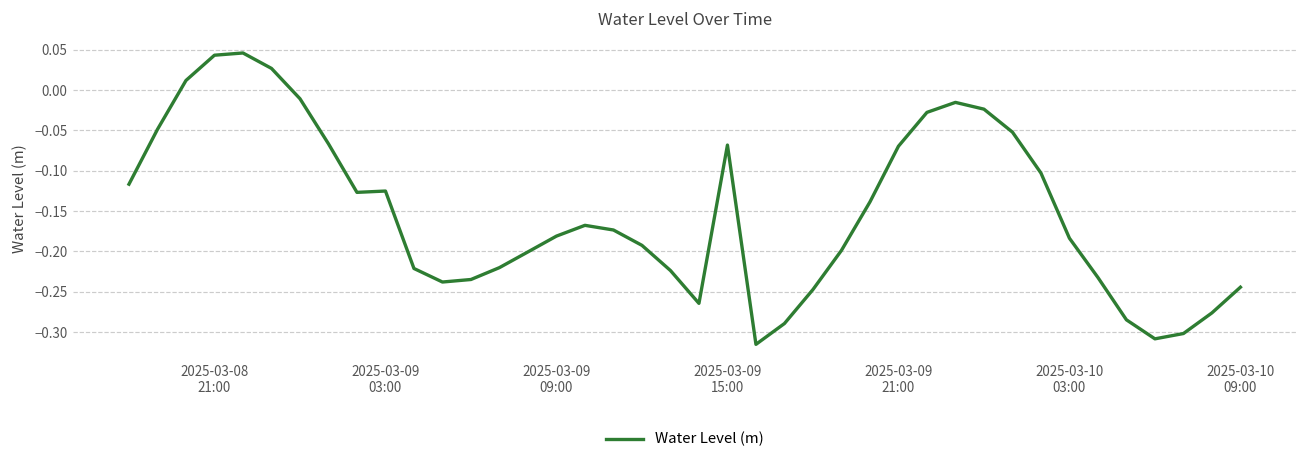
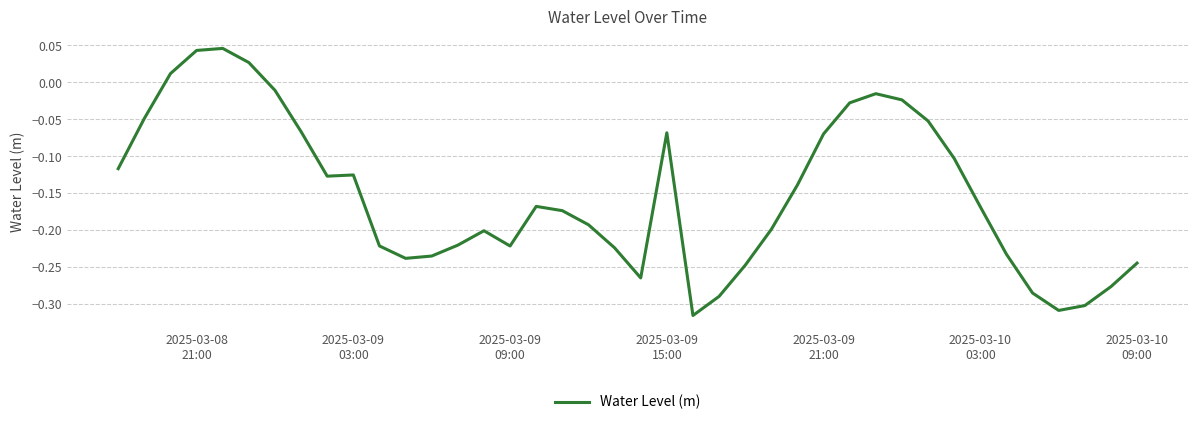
2025-03-09 09:00: -0.18 -> -0.22
2025-03-10 03:00: -0.18 -> -0.17
